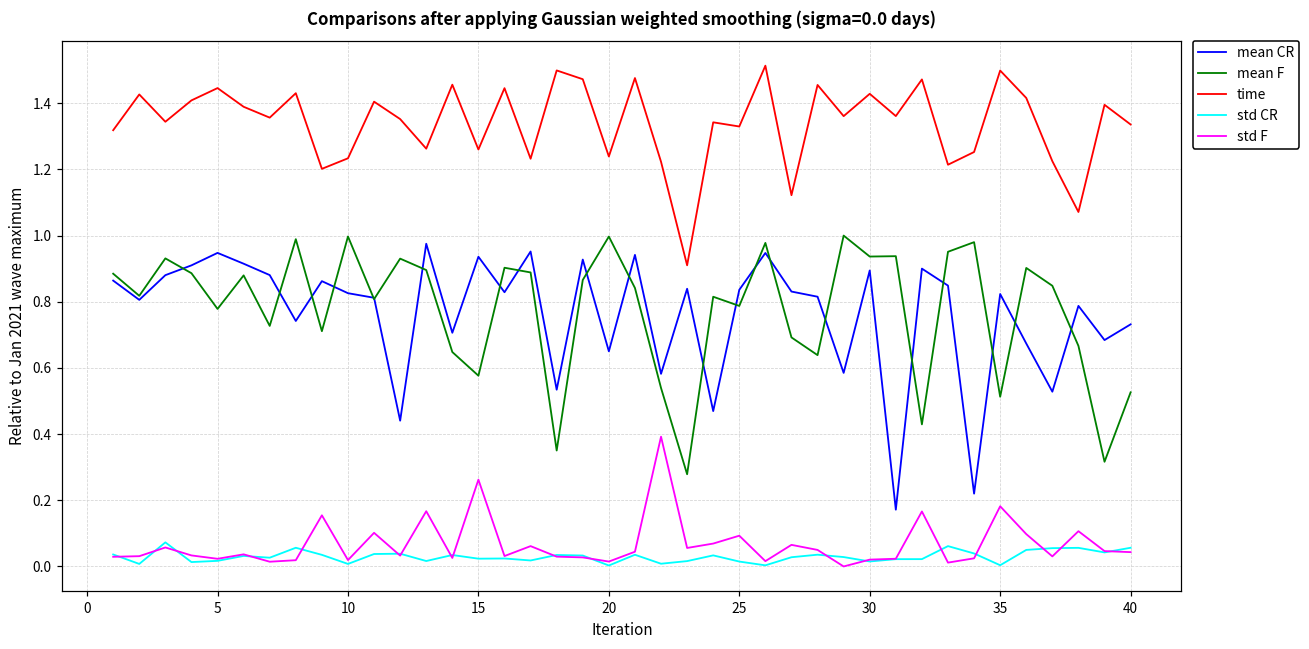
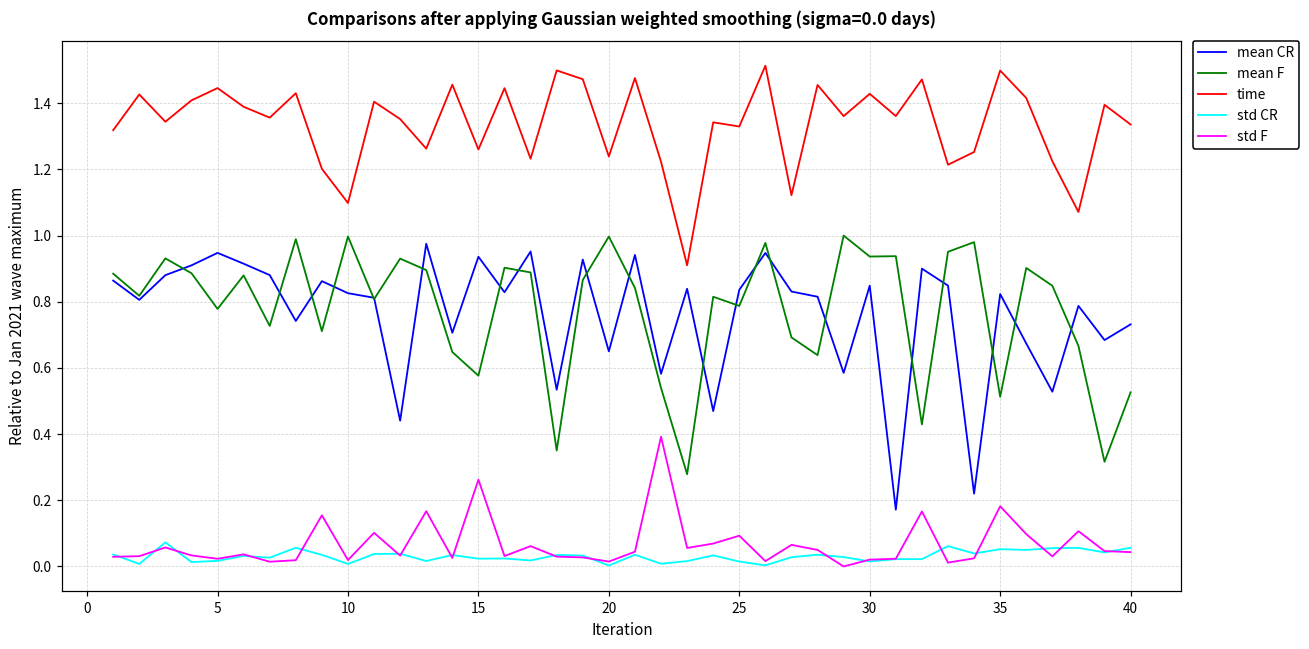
time, 10: 1.23 -> 1.10
mean CR, 30: 0.89 -> 0.85
std CR, 35: 0.00 -> 0.05
